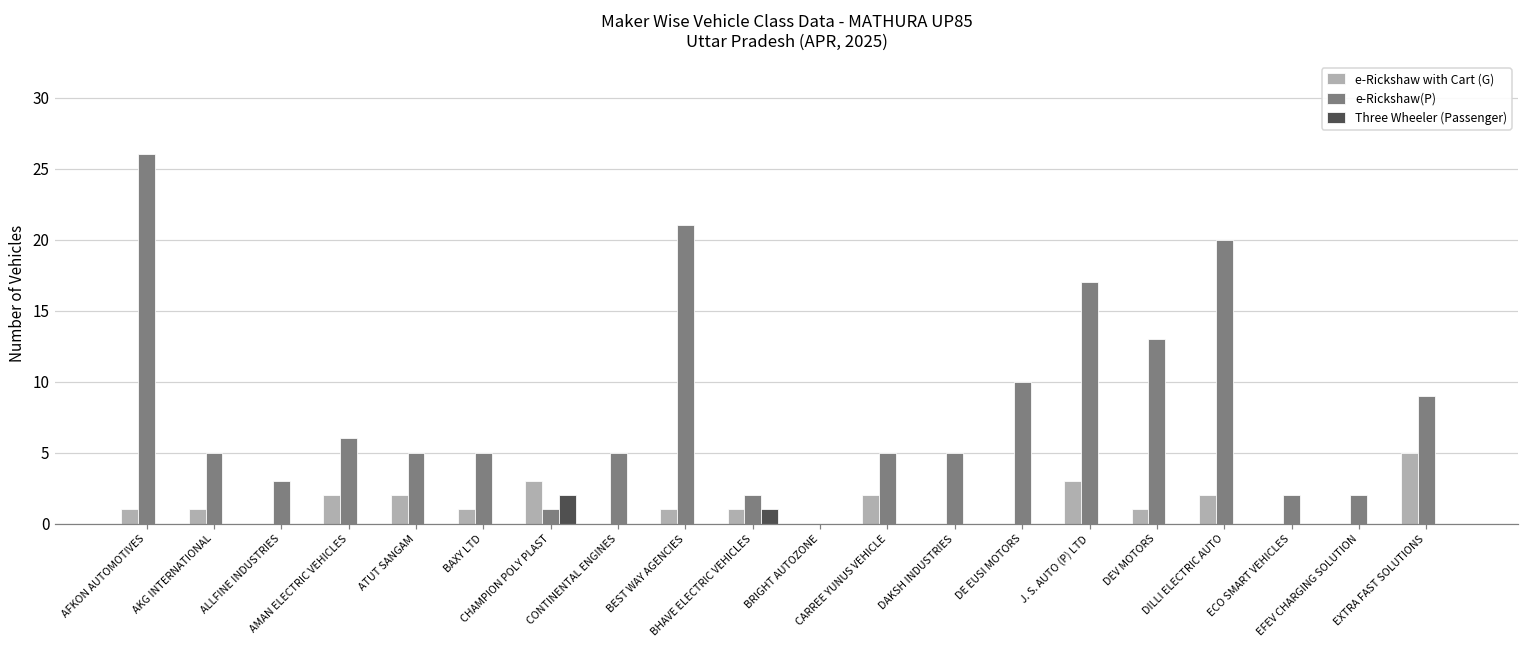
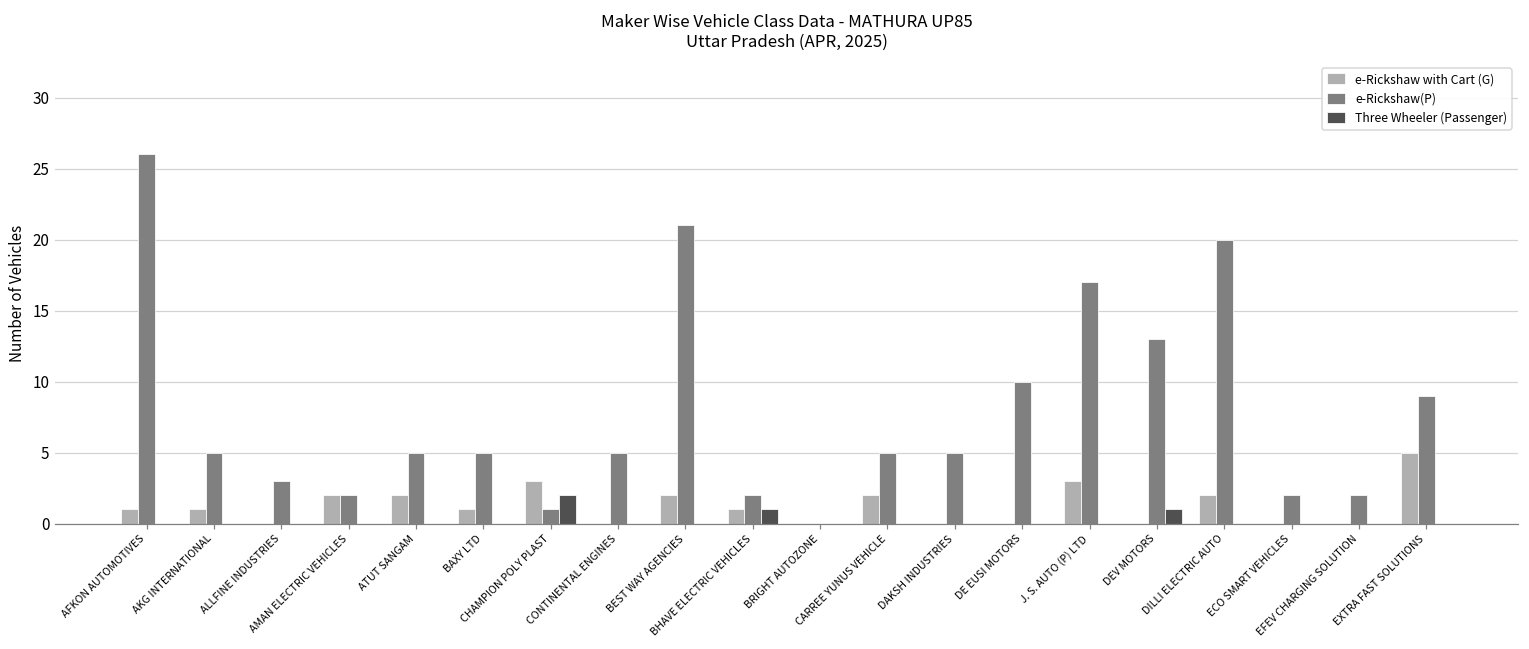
e-Rickshaw(P), AMAN ELECTRIC VEHICLES: 6 -> 2
e-Rickshaw with Cart (G), BEST WAY AGENCIES: 1 -> 2
e-Rickshaw with Cart (G), DEV MOTORS: 1 -> 0
Three Wheeler (Passenger), DEV MOTORS: 0 -> 1
